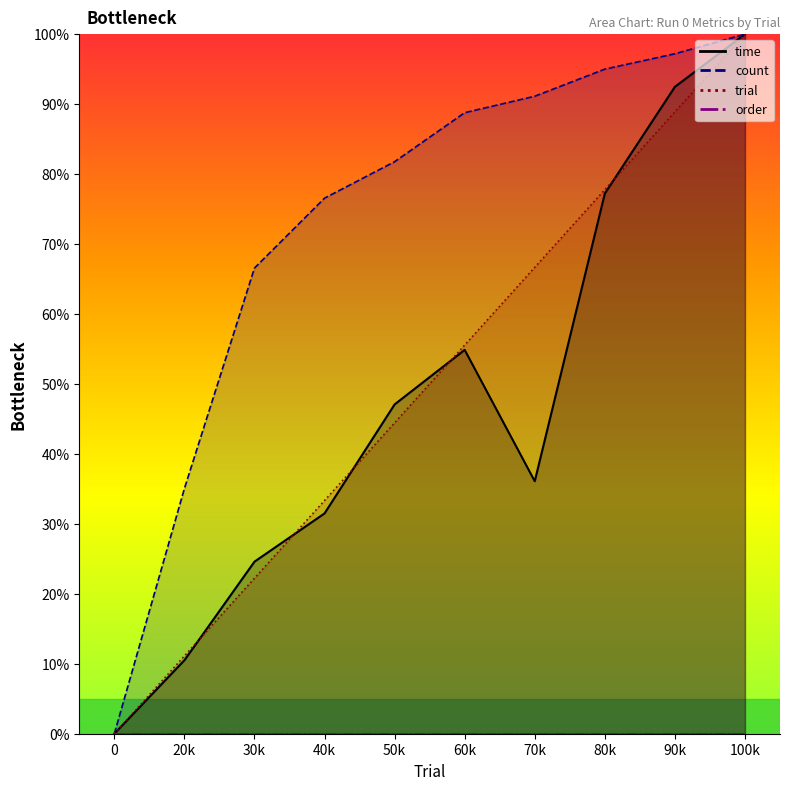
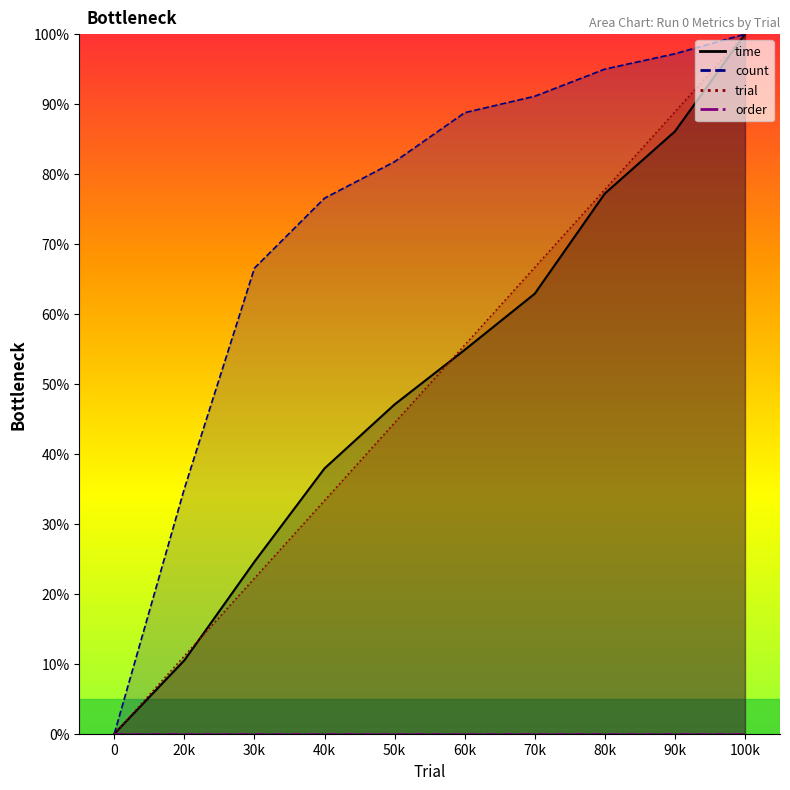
time, 40k: 31% -> 38%
time, 70k: 36% -> 63%
time, 90k: 92% -> 86%
